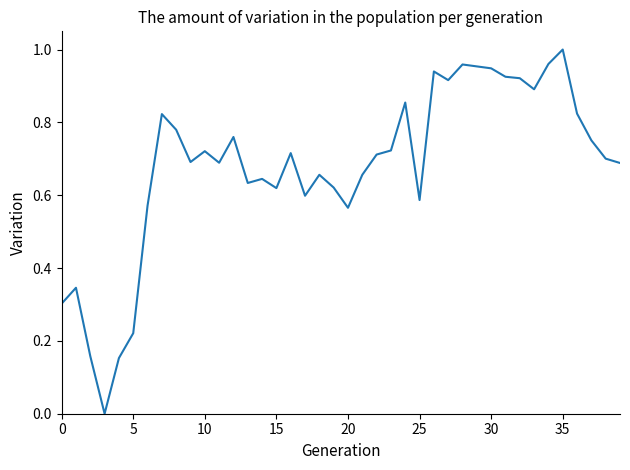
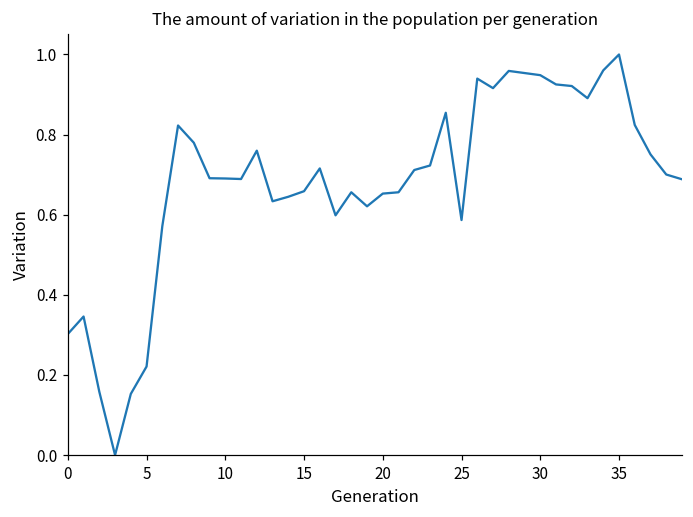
10: 0.72 -> 0.69
15: 0.62 -> 0.66
20: 0.57 -> 0.65
